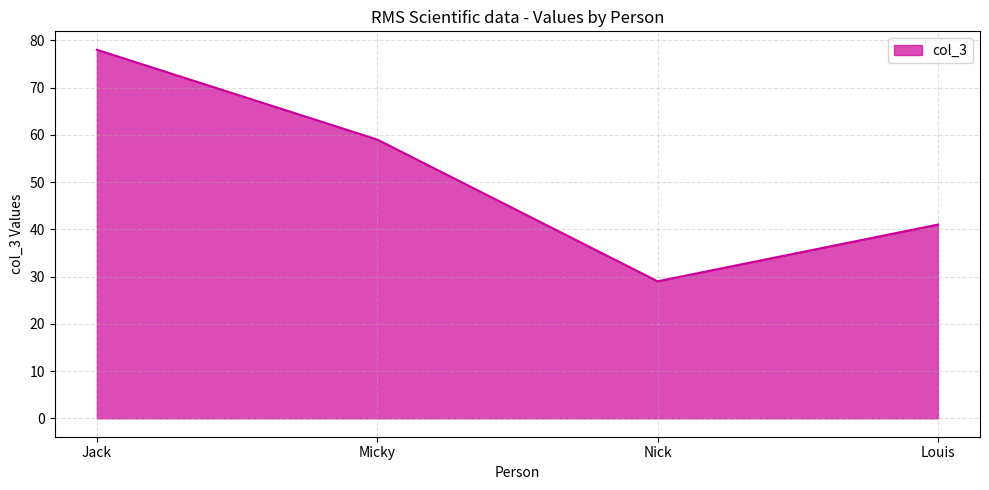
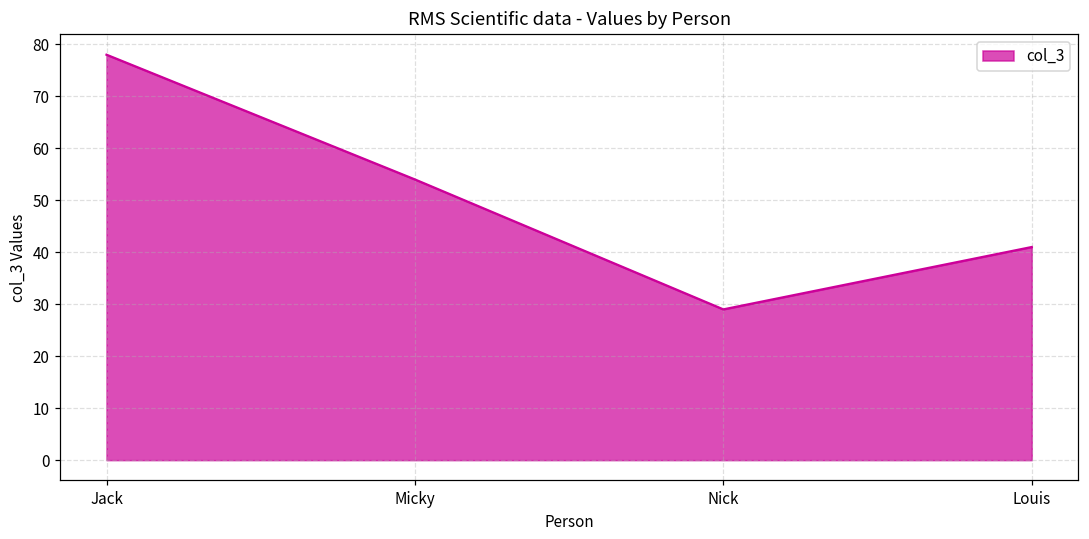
Micky: 59 -> 54
